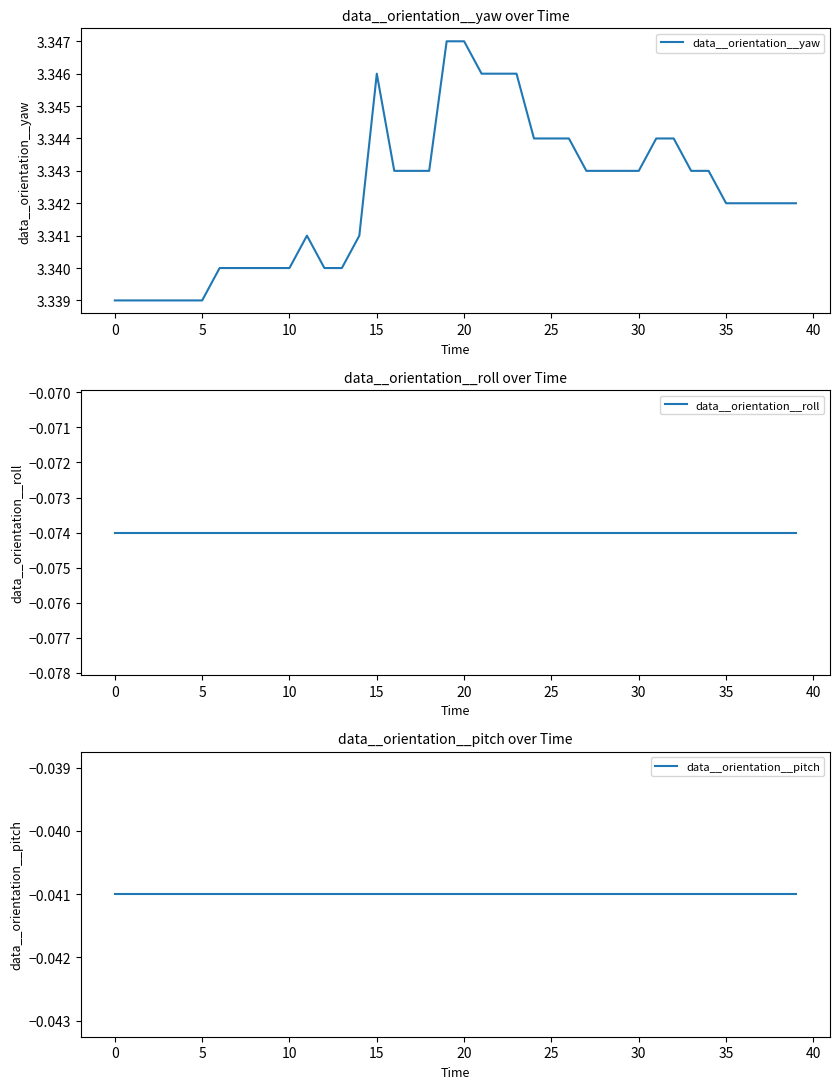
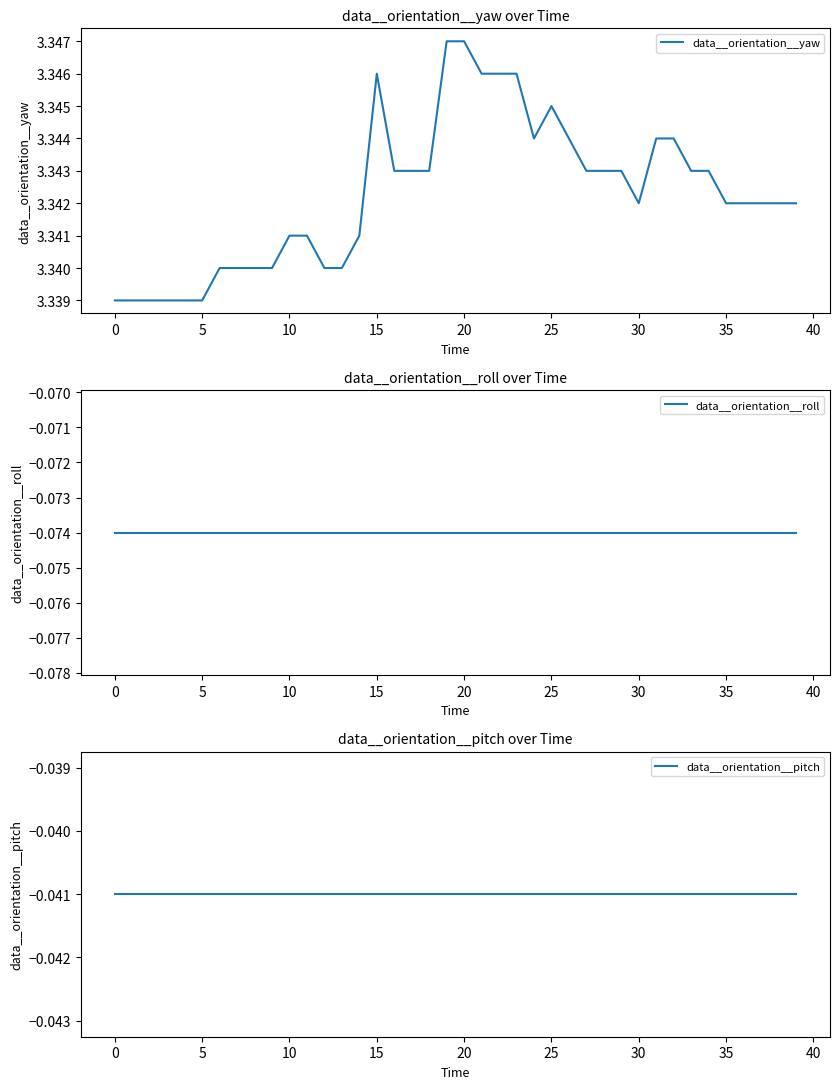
data__orientation__yaw over Time, 10: 3.340 -> 3.341
data__orientation__yaw over Time, 25: 3.344 -> 3.345
data__orientation__yaw over Time, 30: 3.343 -> 3.342
